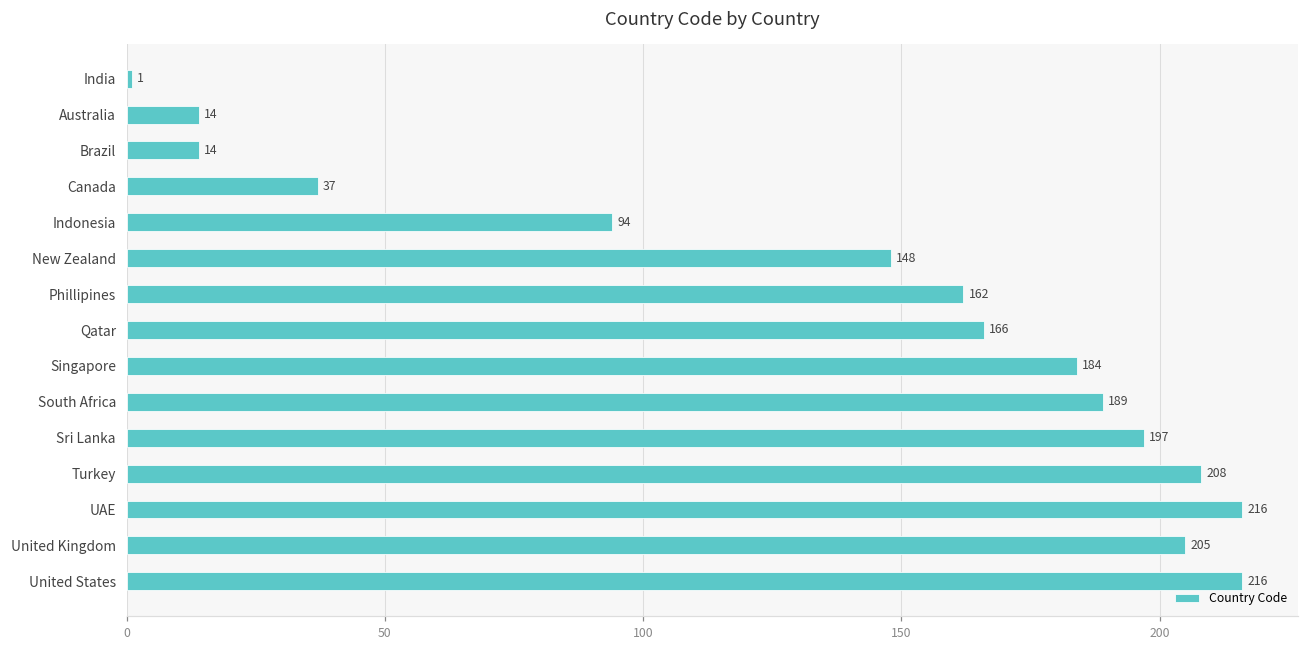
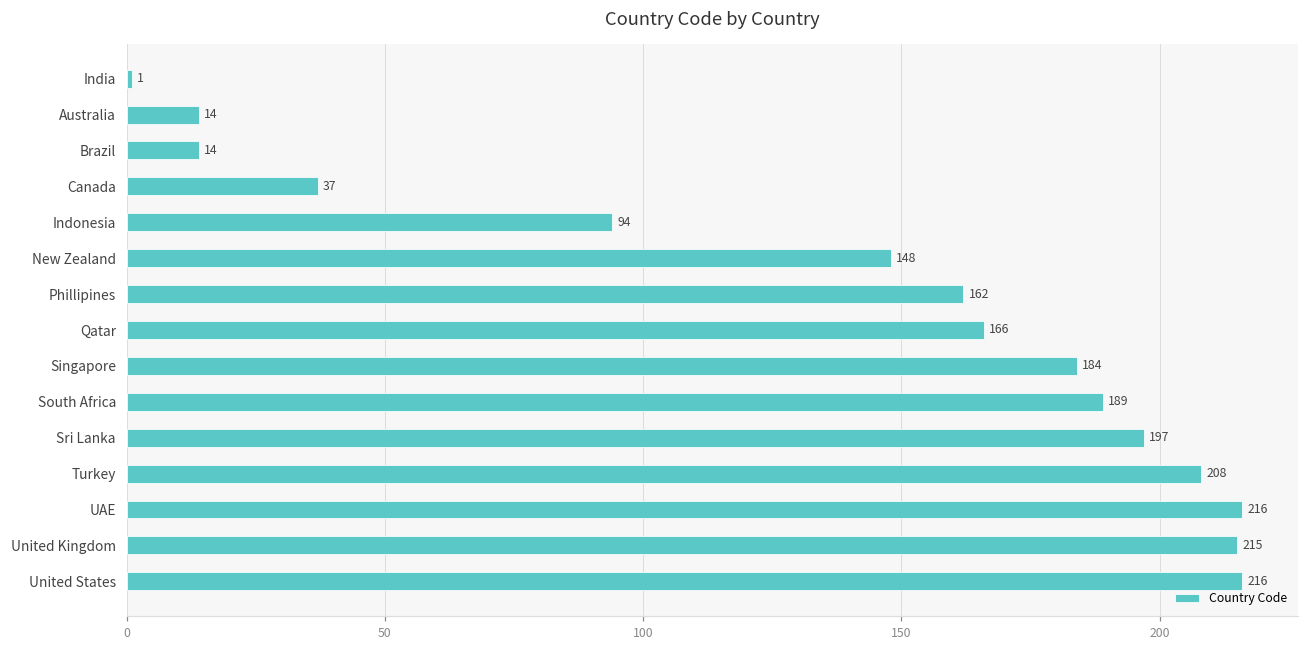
United Kingdom: 205 -> 215
